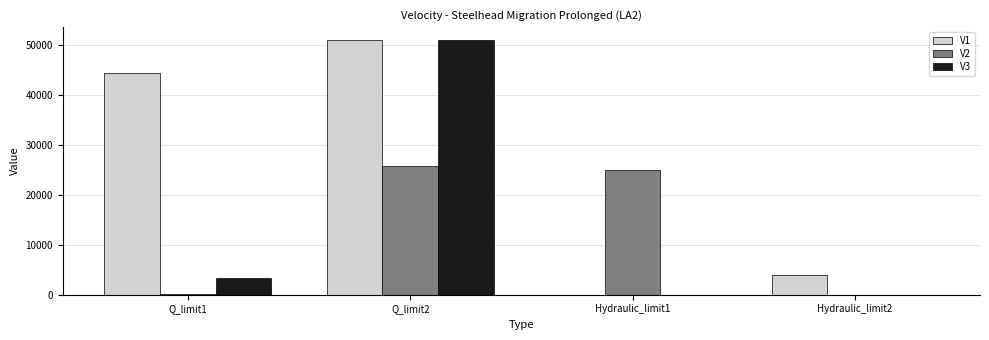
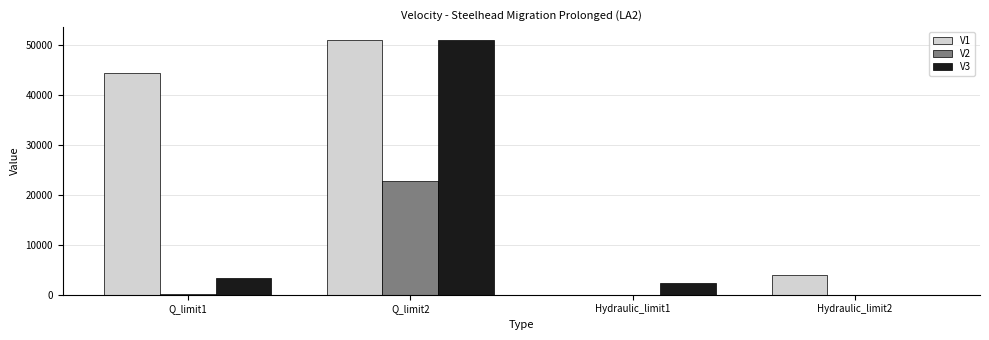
V2, Q_limit2: 26000 -> 23000
V2, Hydraulic_limit1: 25000 -> 0
V3, Hydraulic_limit1: 0 -> 2000
